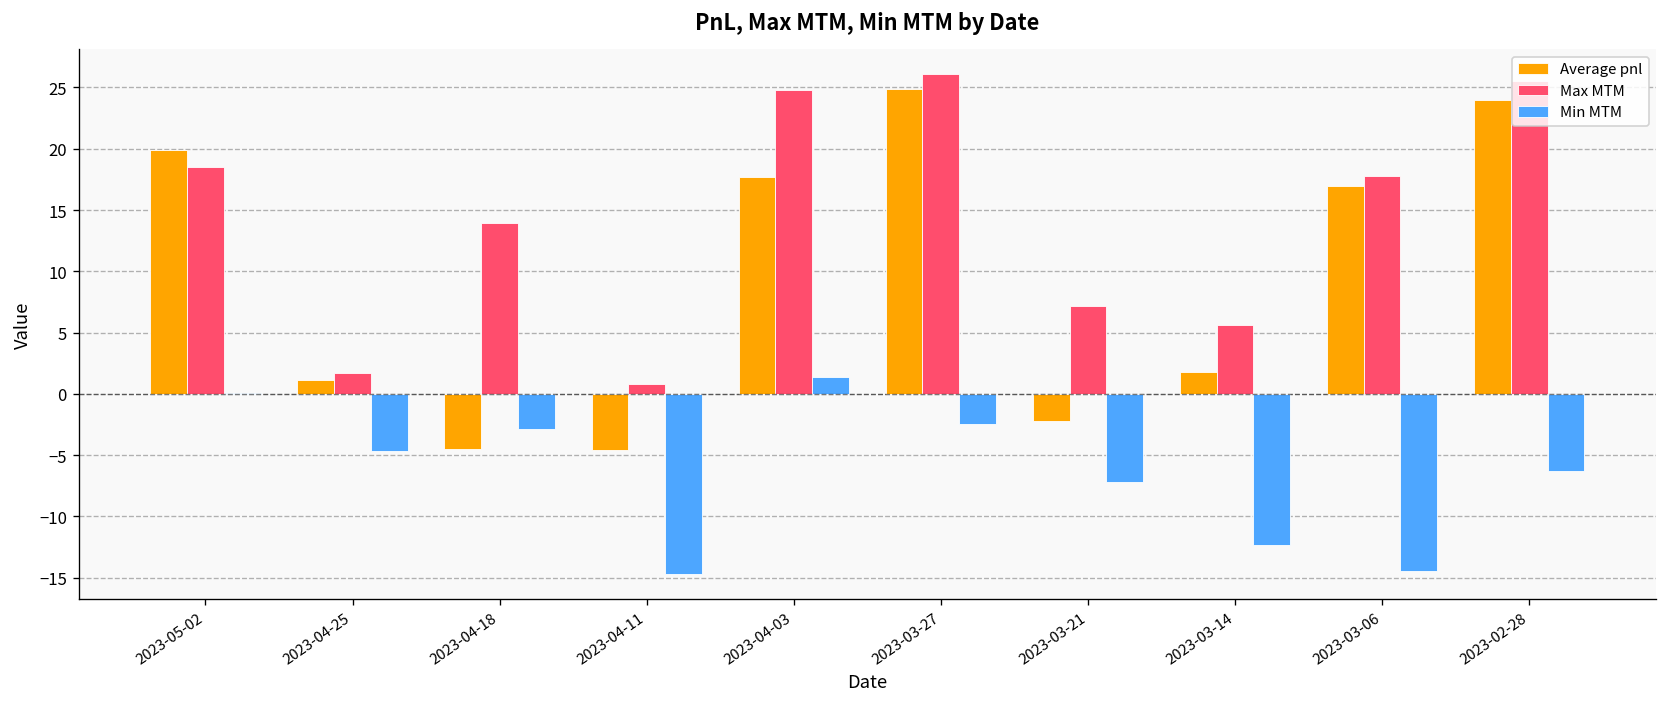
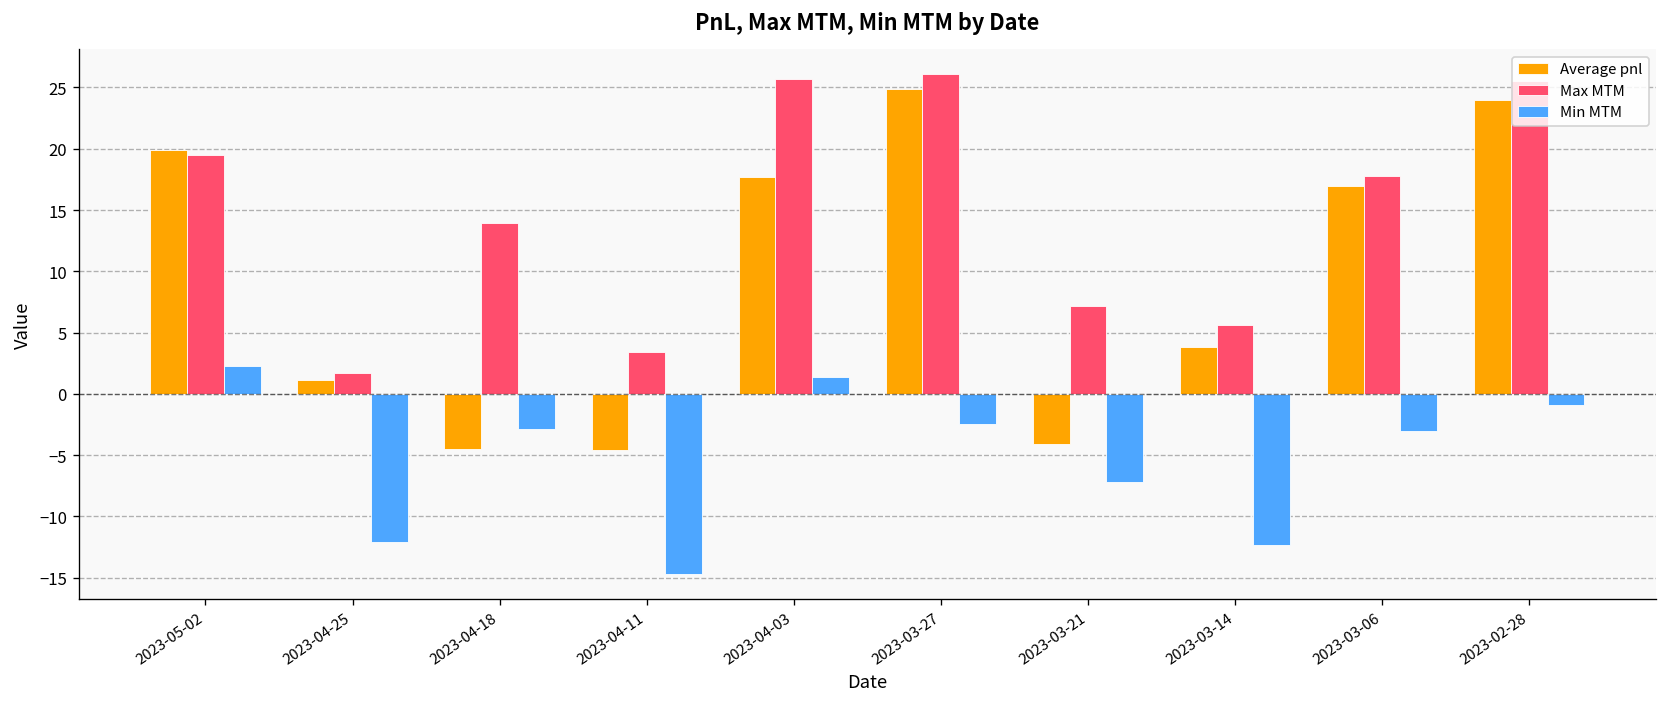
Max MTM, 2023-05-02: 18.5 -> 19.5
Min MTM, 2023-05-02: 0.1 -> 2.3
Min MTM, 2023-04-25: -4.7 -> -12.1
Max MTM, 2023-04-11: 0.8 -> 3.4
Max MTM, 2023-04-03: 24.8 -> 25.7
Average pnl, 2023-03-21: -2.2 -> -4.1
Average pnl, 2023-03-14: 1.8 -> 3.8
Min MTM, 2023-03-06: -14.5 -> -3.0
Min MTM, 2023-02-28: -6.3 -> -0.9
